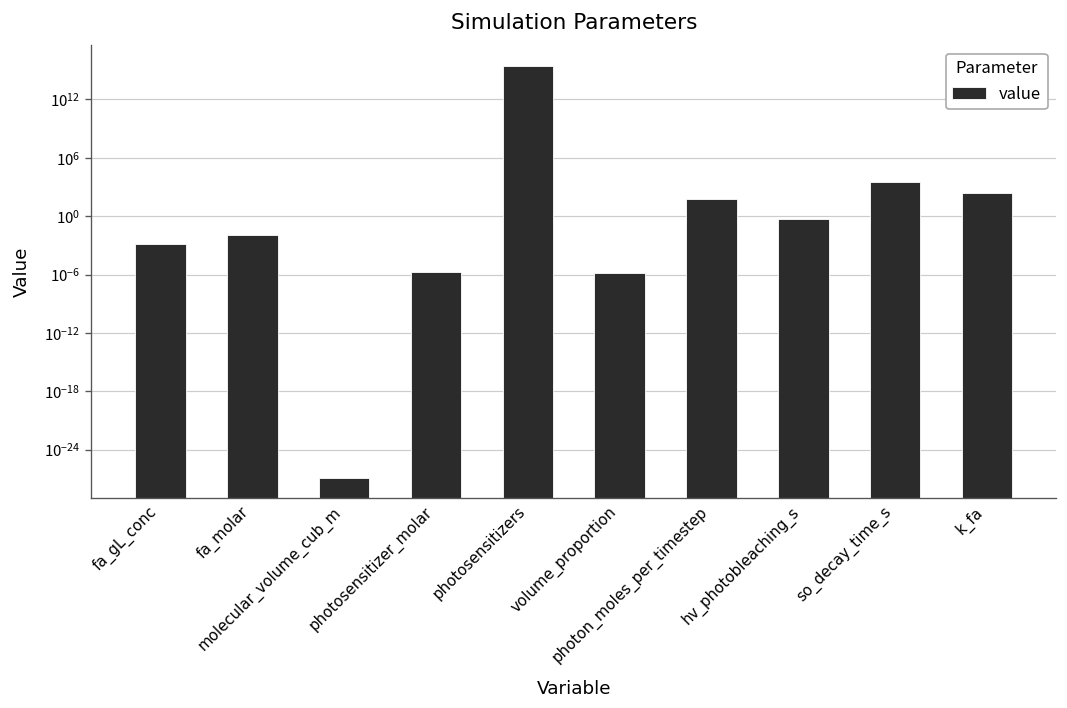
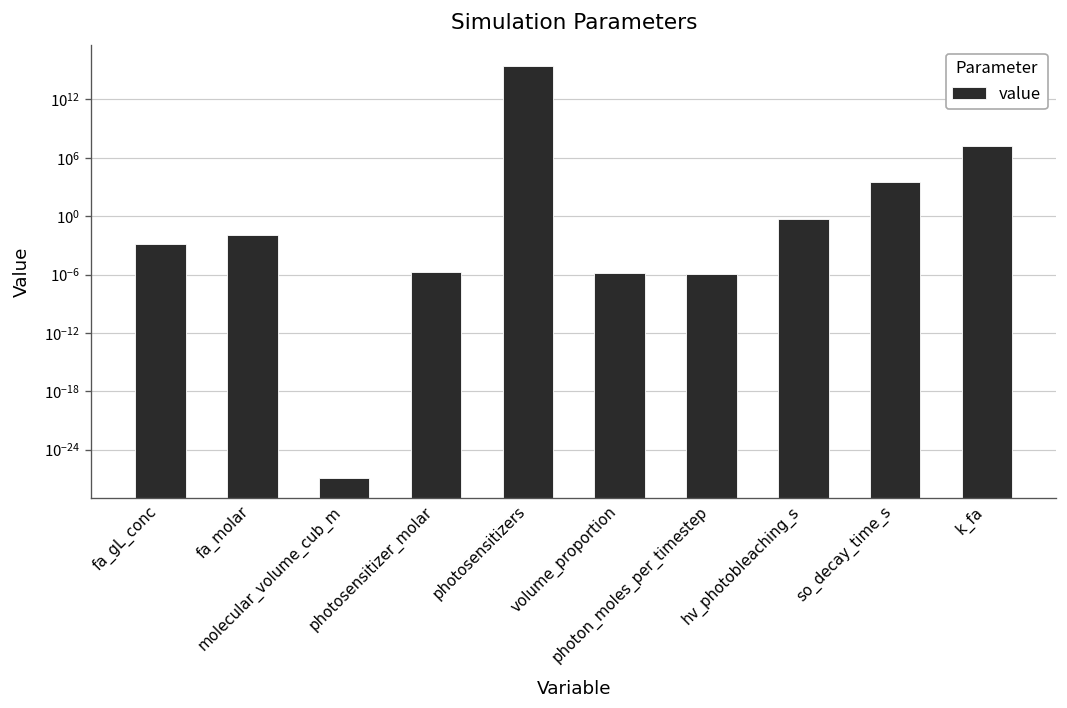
photon_moles_per_timestep: 100 -> 0
k_fa: 200 -> 20000000
